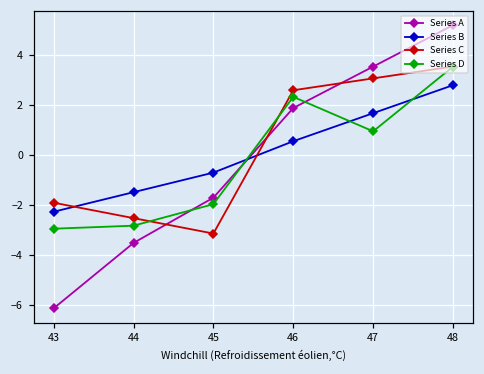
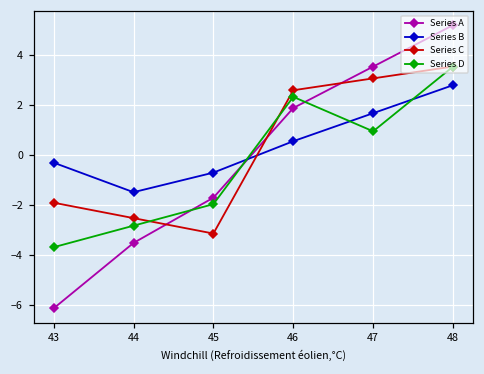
Series B, 43: -2.3 -> -0.3
Series D, 43: -3.0 -> -3.7
